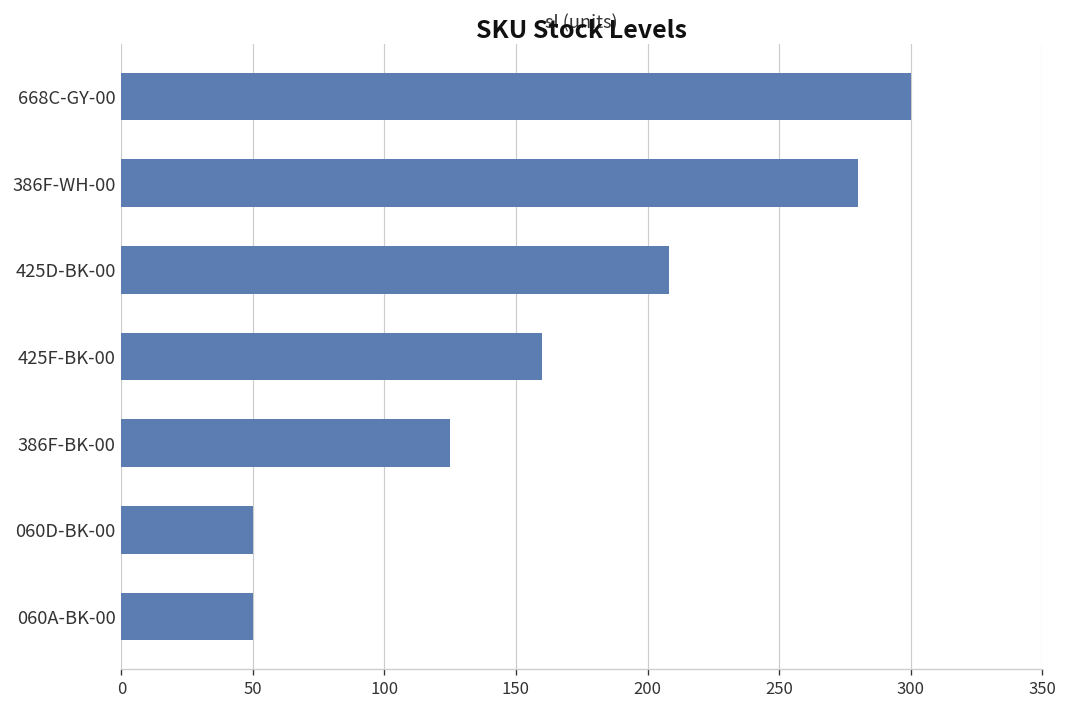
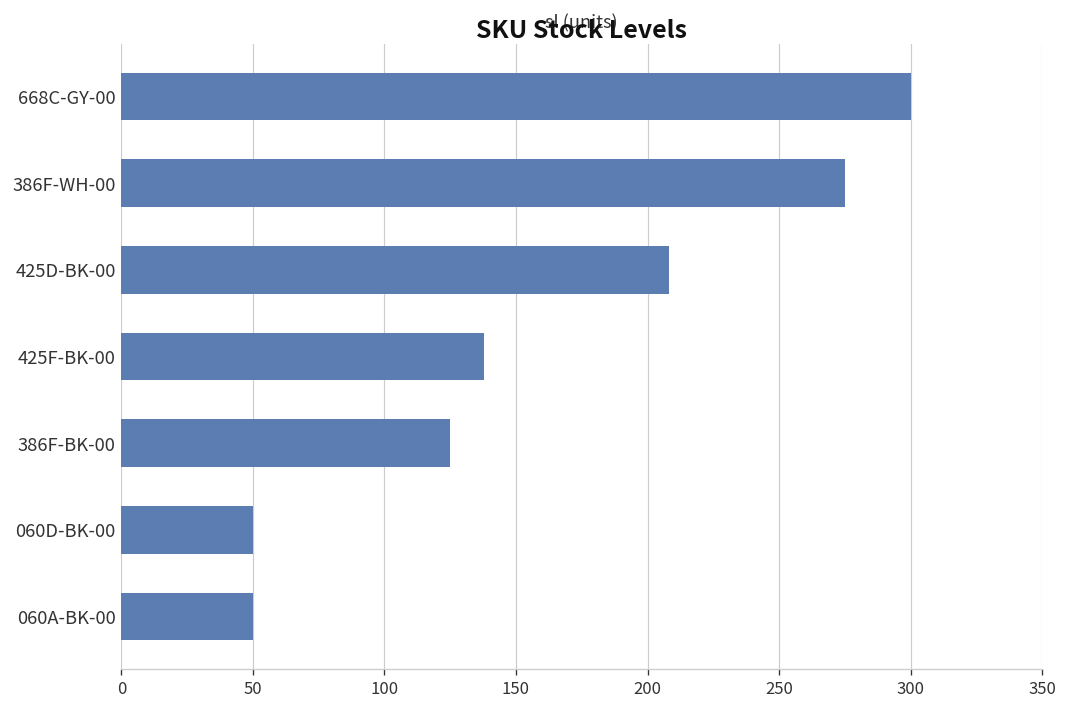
386F-WH-00: 280 -> 275
425F-BK-00: 160 -> 138
